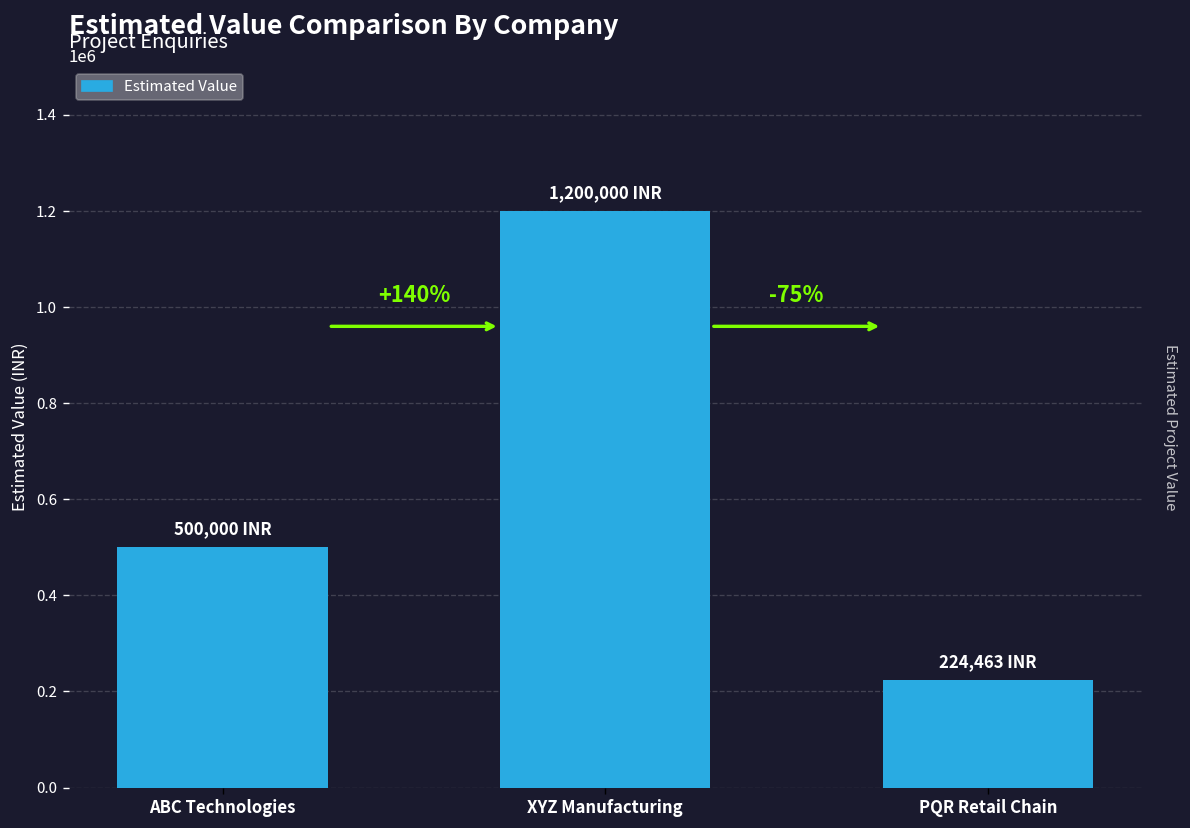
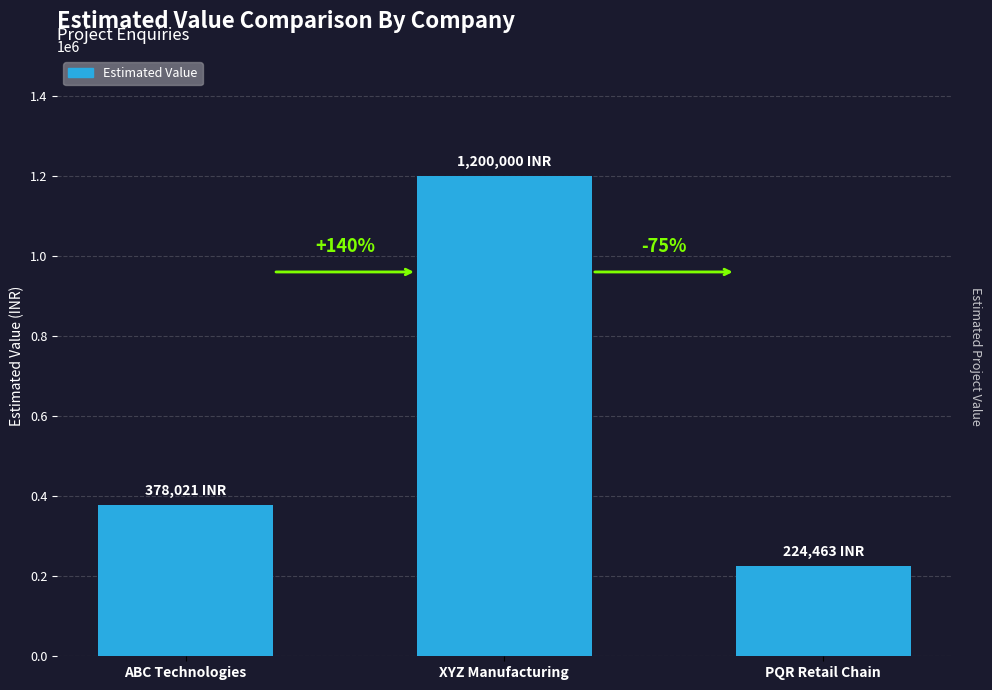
ABC Technologies: 500,000 -> 378,021
